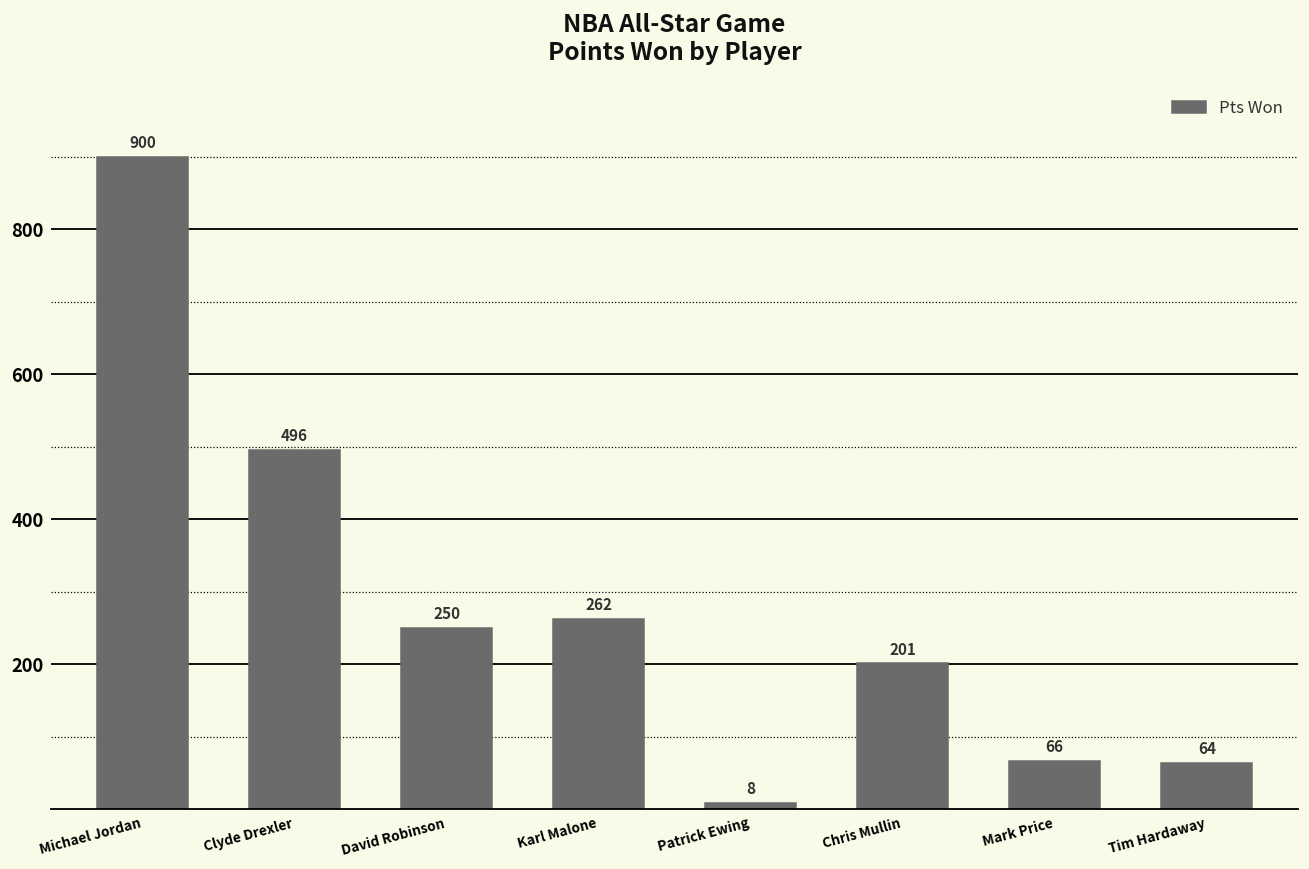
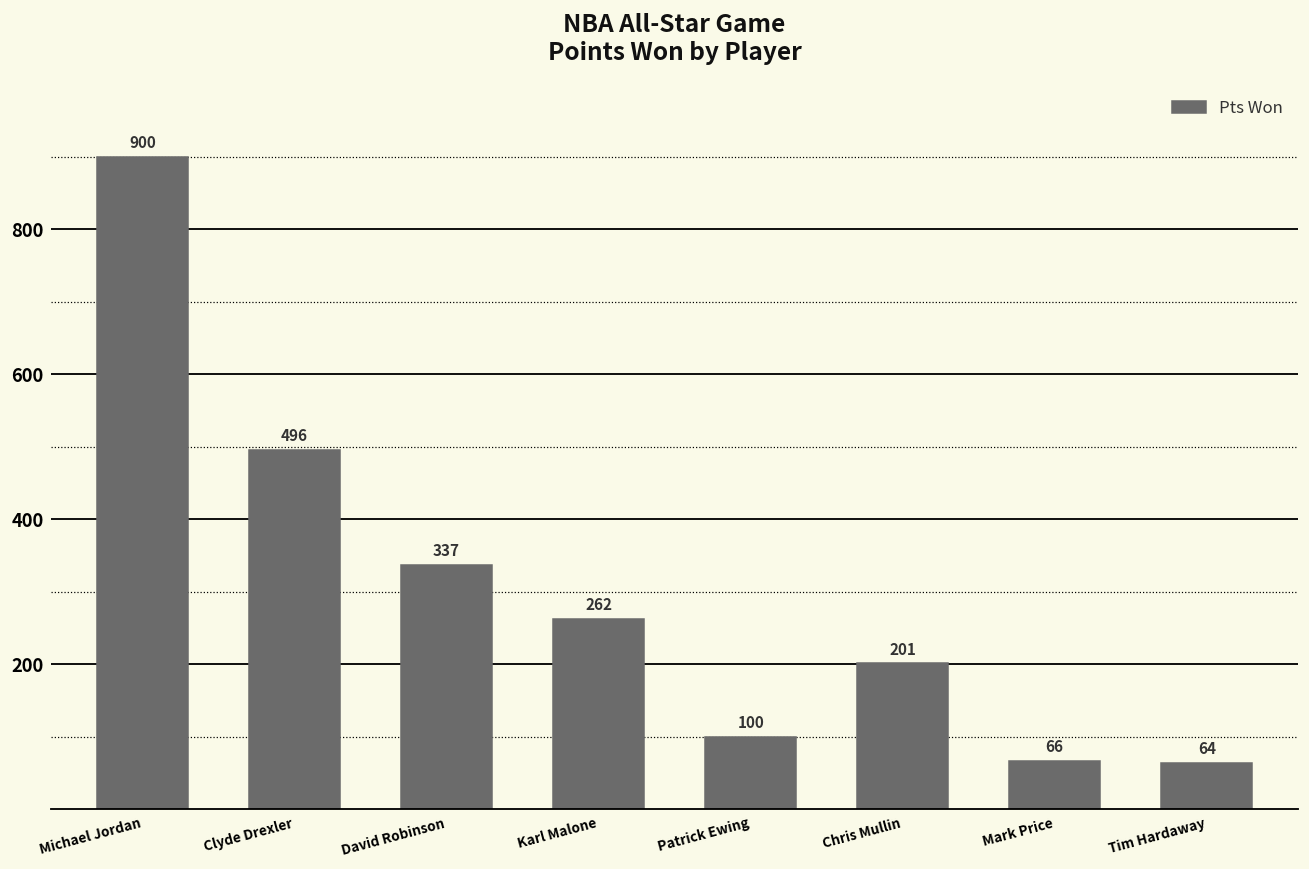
David Robinson: 250 -> 337
Patrick Ewing: 8 -> 100
